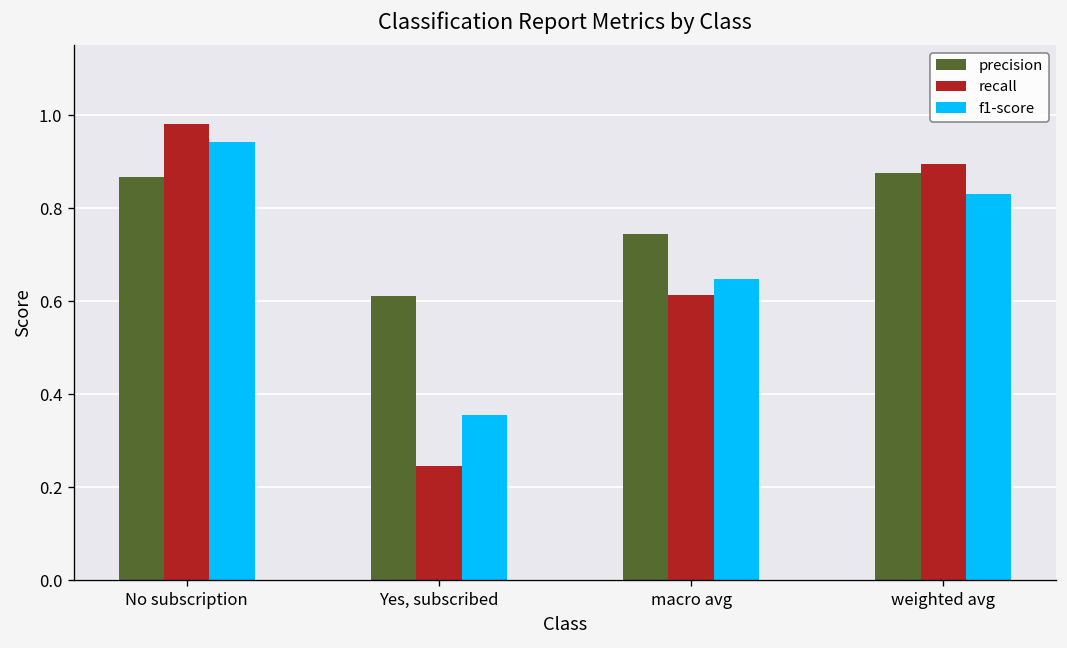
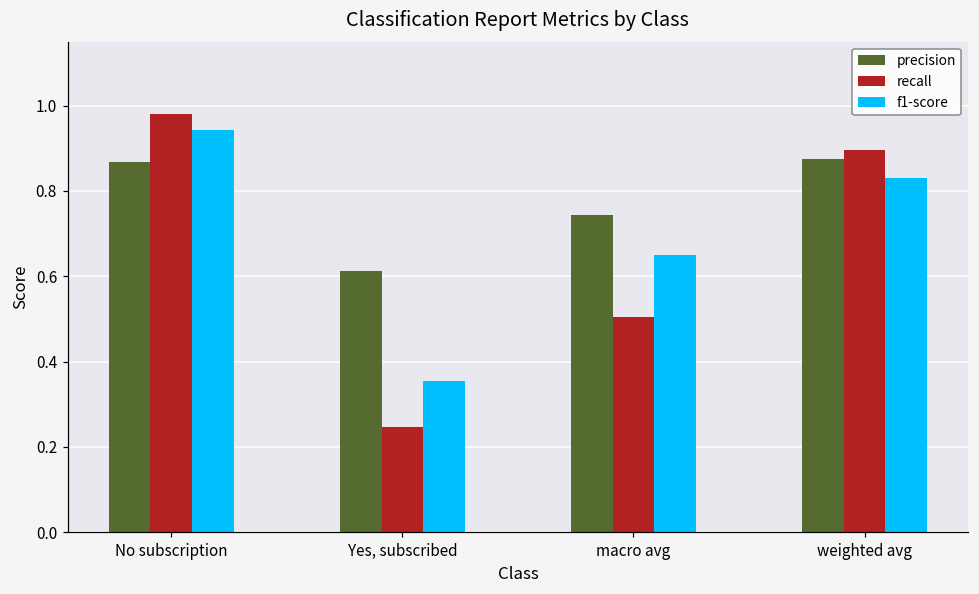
recall, macro avg: 0.61 -> 0.51
